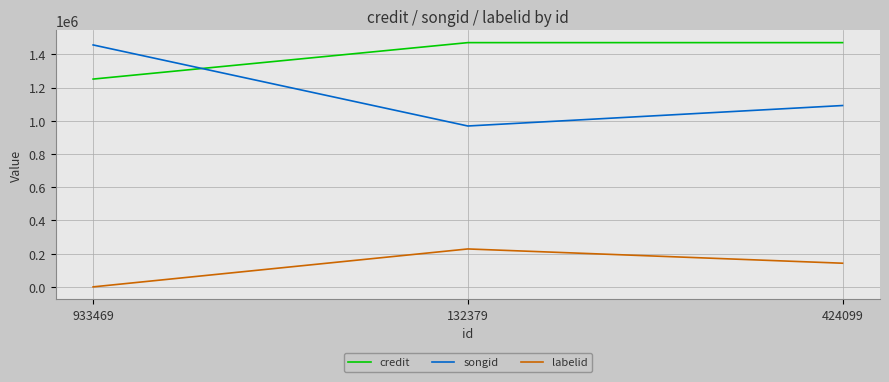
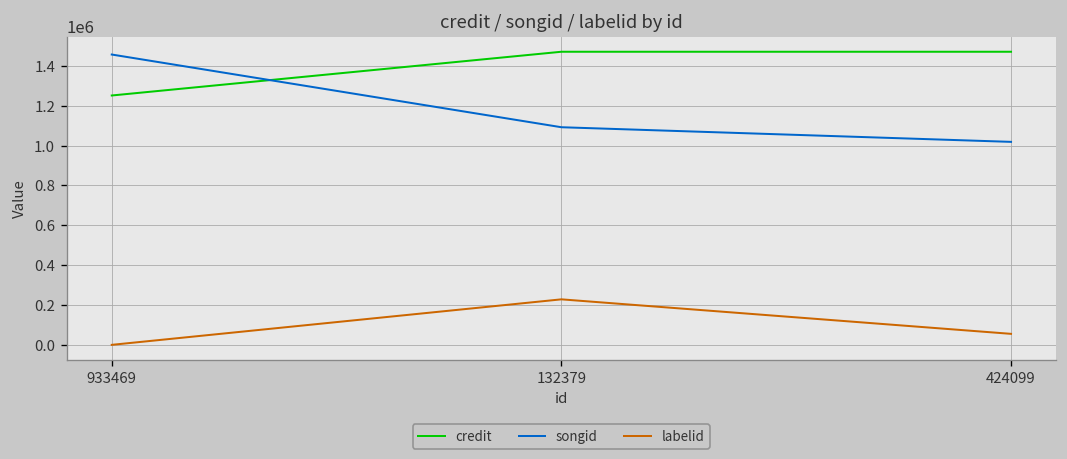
songid, 132379: 970000 -> 1090000
songid, 424099: 1090000 -> 1020000
labelid, 424099: 140000 -> 60000
